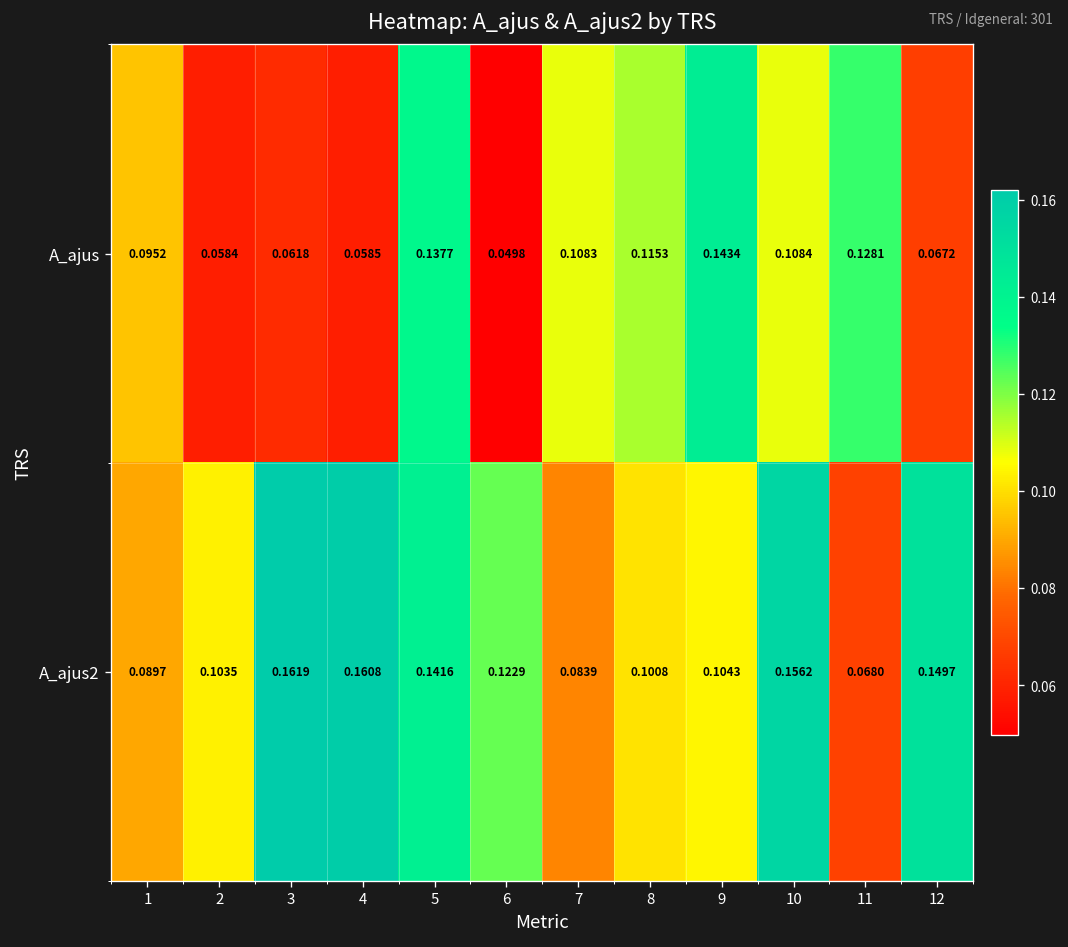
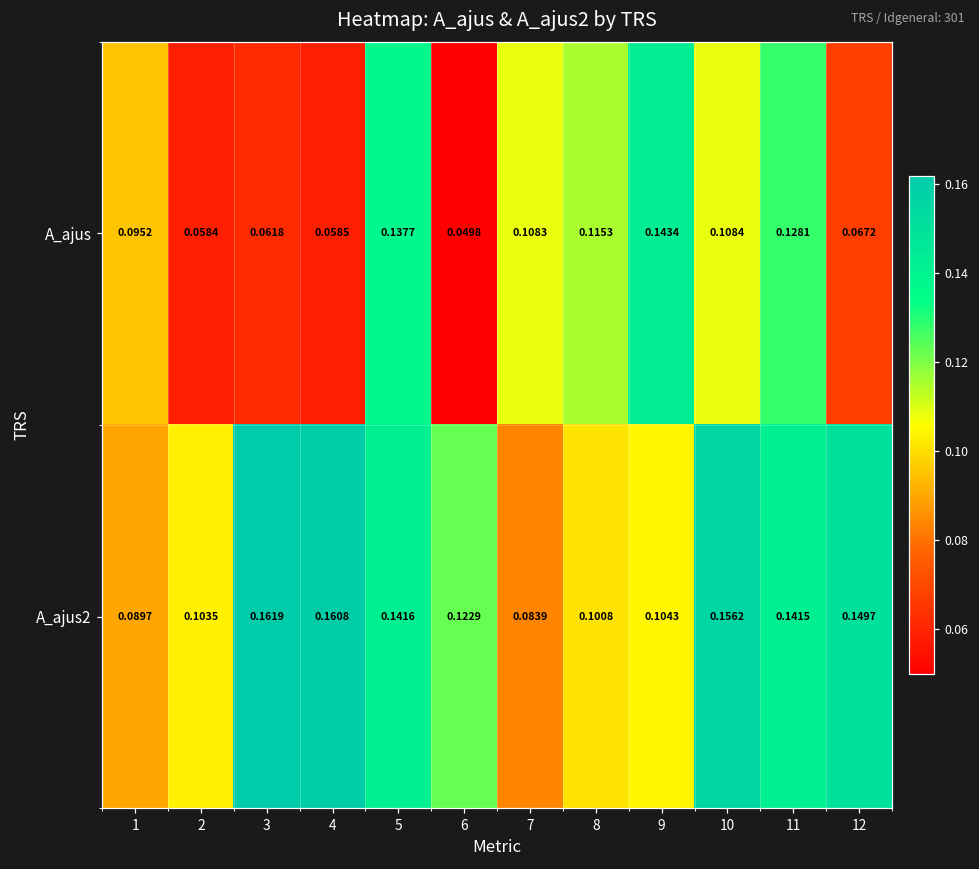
A_ajus2, 11: 0.0680 -> 0.1415
